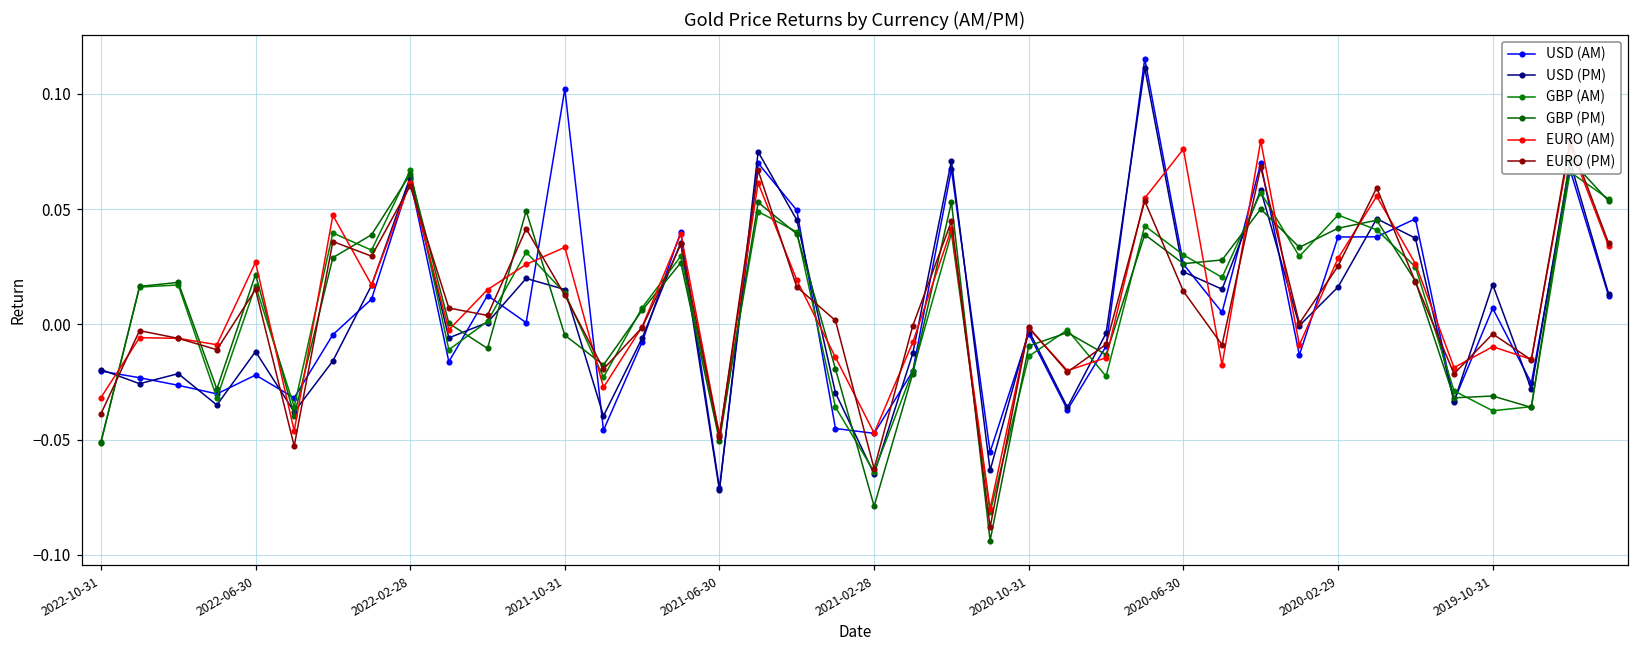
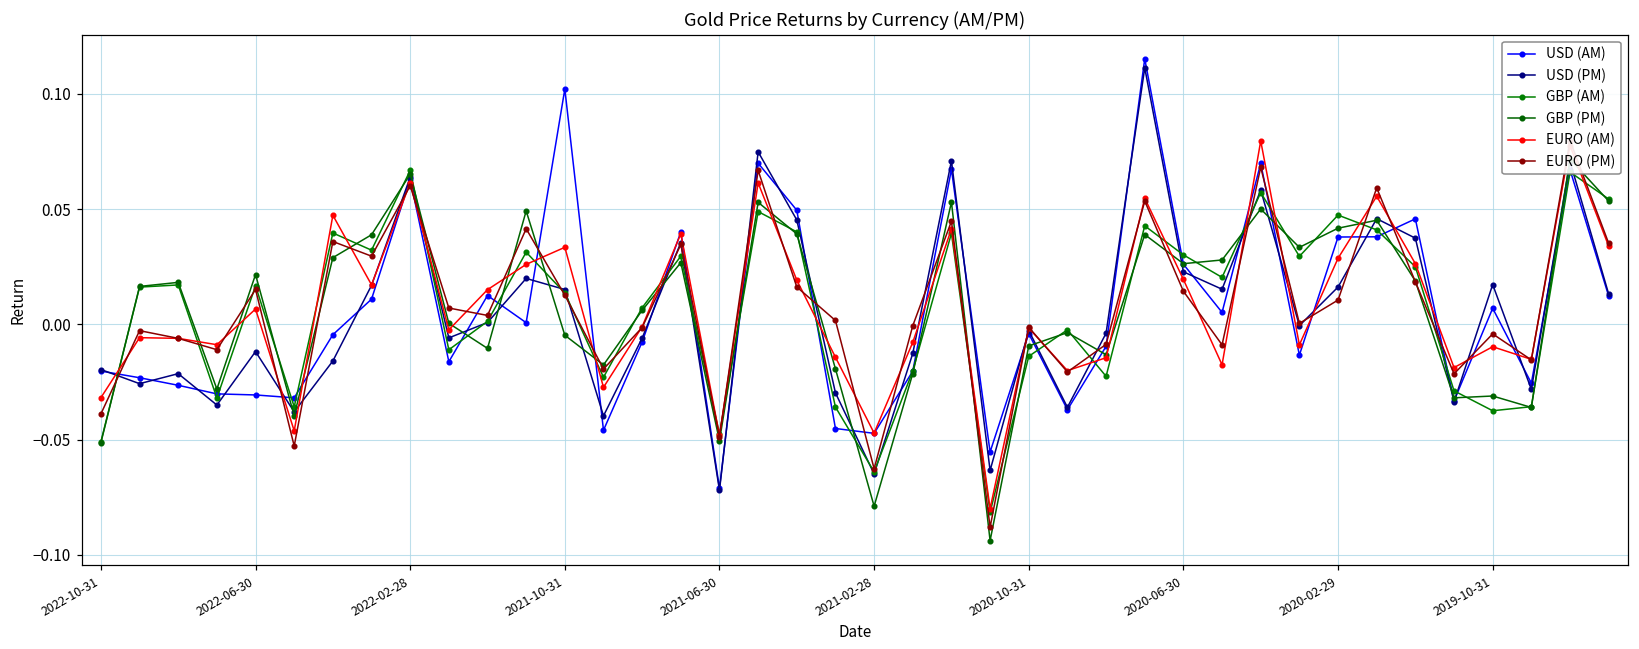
USD (AM), 2022-06-30: -0.022 -> -0.031
EURO (AM), 2022-06-30: 0.027 -> 0.007
EURO (AM), 2020-06-30: 0.076 -> 0.019
EURO (PM), 2020-02-29: 0.025 -> 0.011
